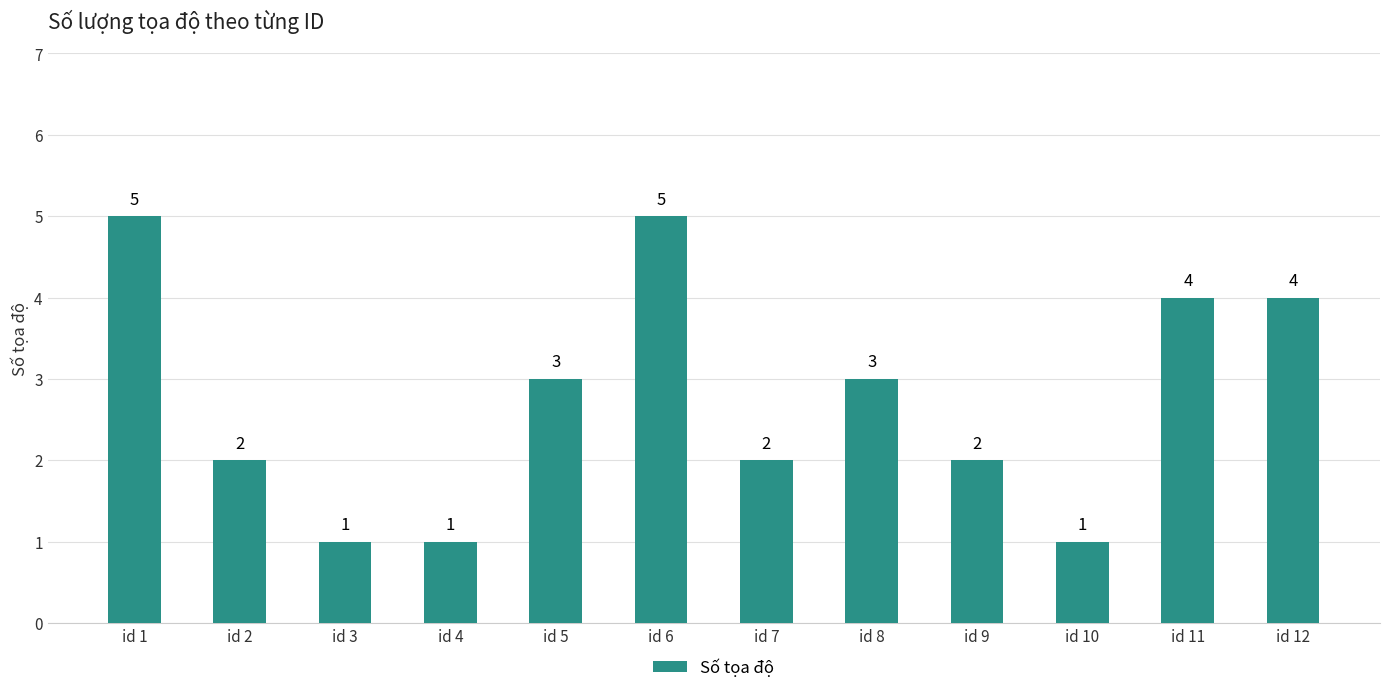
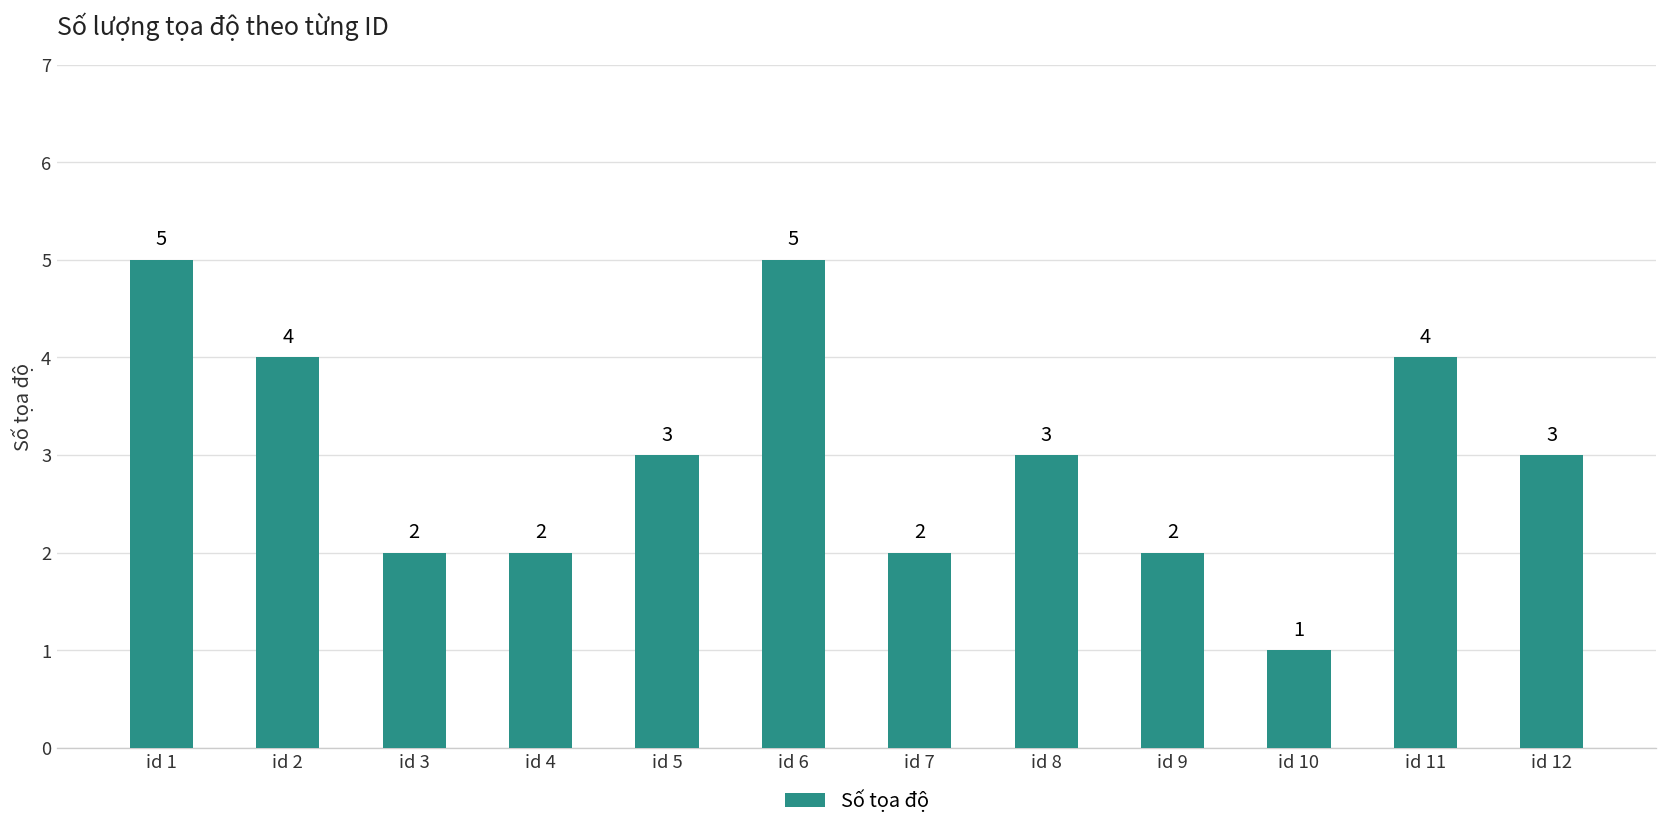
id 2: 2 -> 4
id 3: 1 -> 2
id 4: 1 -> 2
id 12: 4 -> 3
